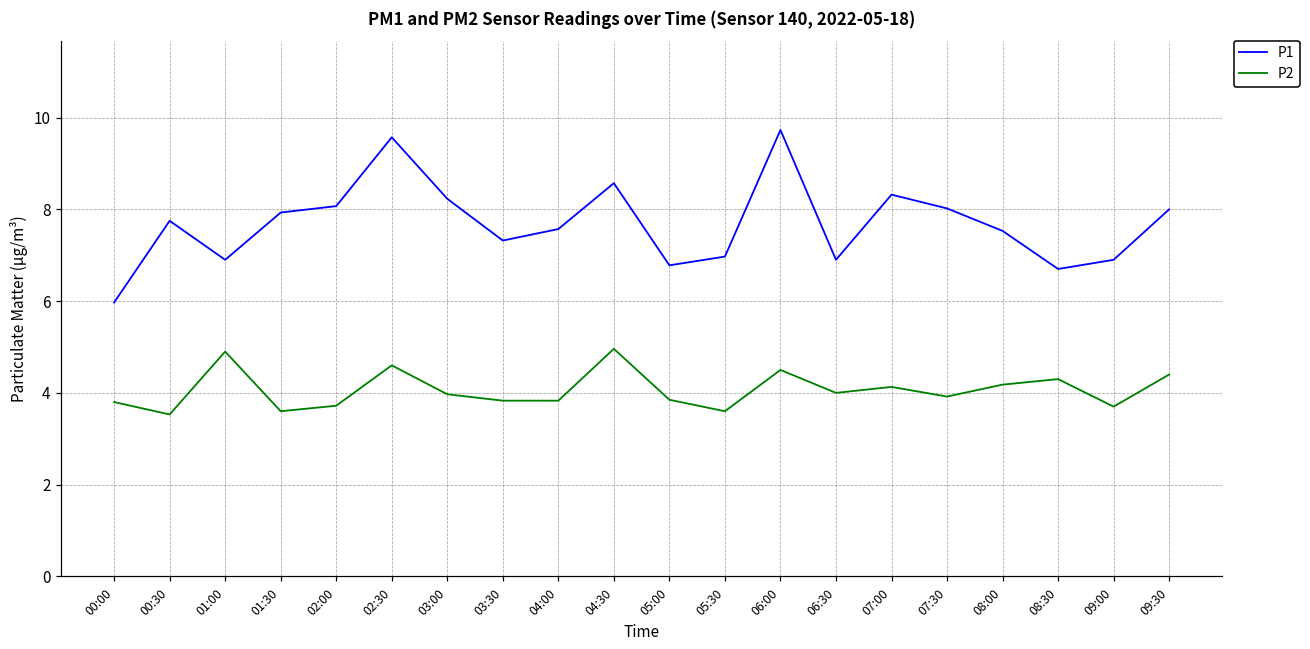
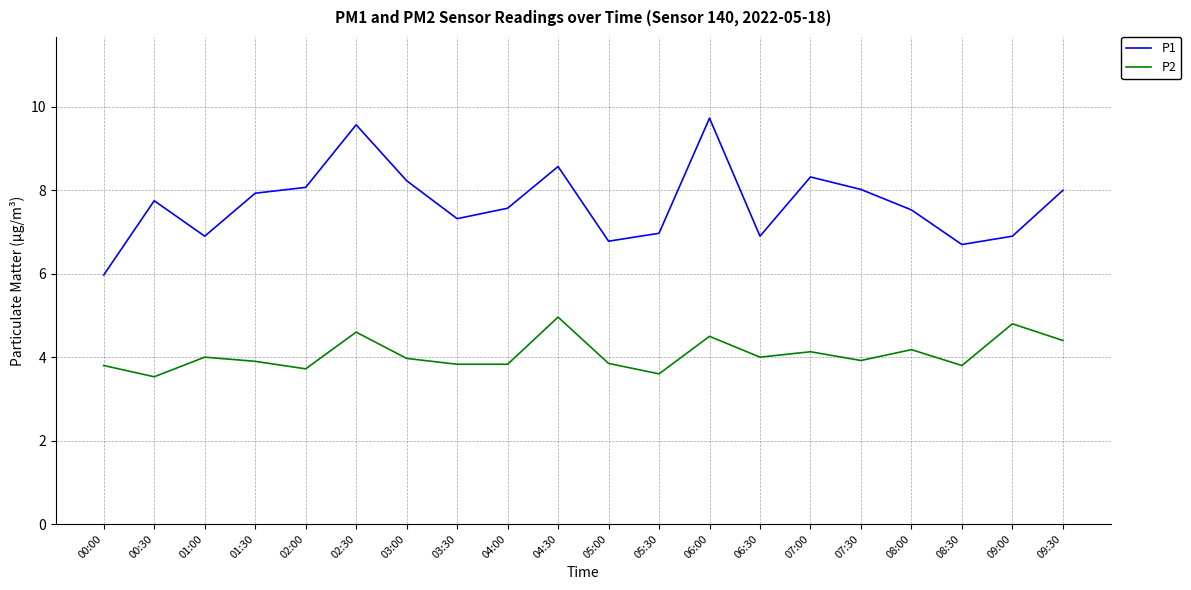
P2, 01:00: 4.9 -> 4.0
P2, 01:30: 3.6 -> 3.9
P2, 08:30: 4.3 -> 3.8
P2, 09:00: 3.7 -> 4.8
